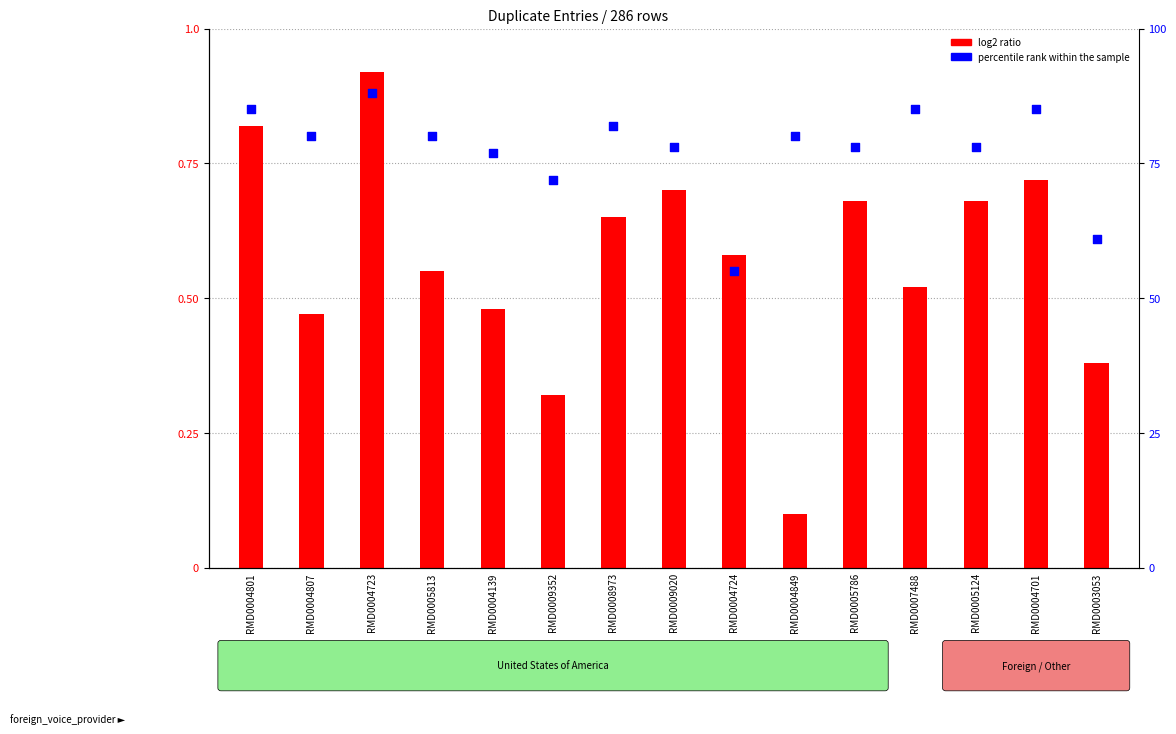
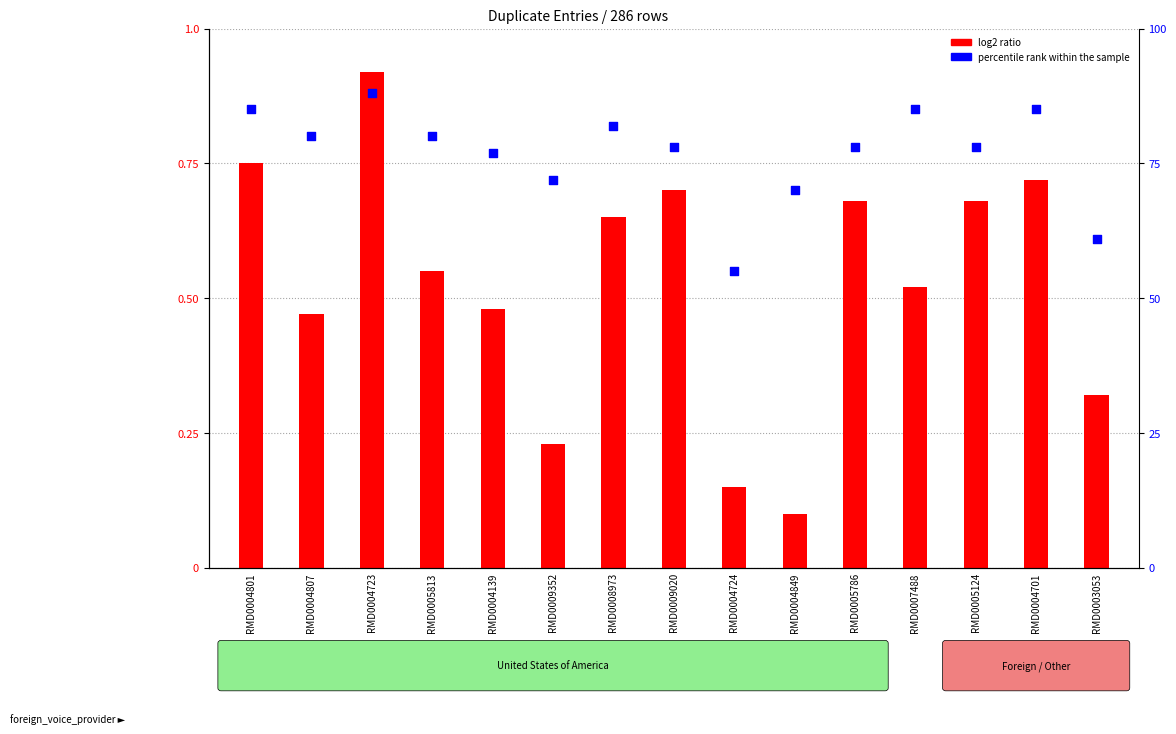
log2 ratio, RMD0004801: 0.82 -> 0.75
log2 ratio, RMD0009352: 0.32 -> 0.23
log2 ratio, RMD0004724: 0.58 -> 0.15
log2 ratio, RMD0003053: 0.38 -> 0.32
percentile rank within the sample, RMD0004849: 80 -> 70
